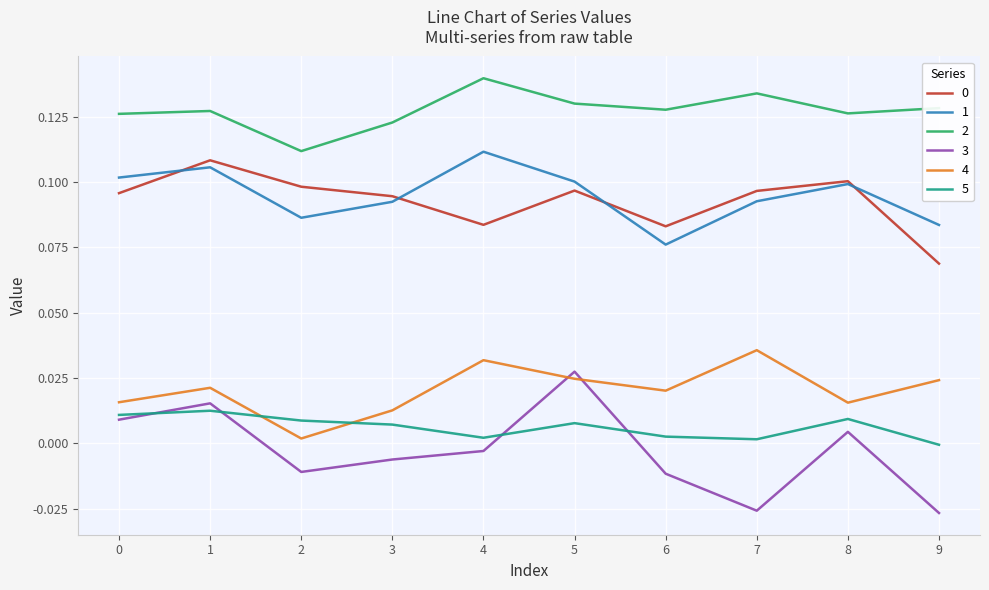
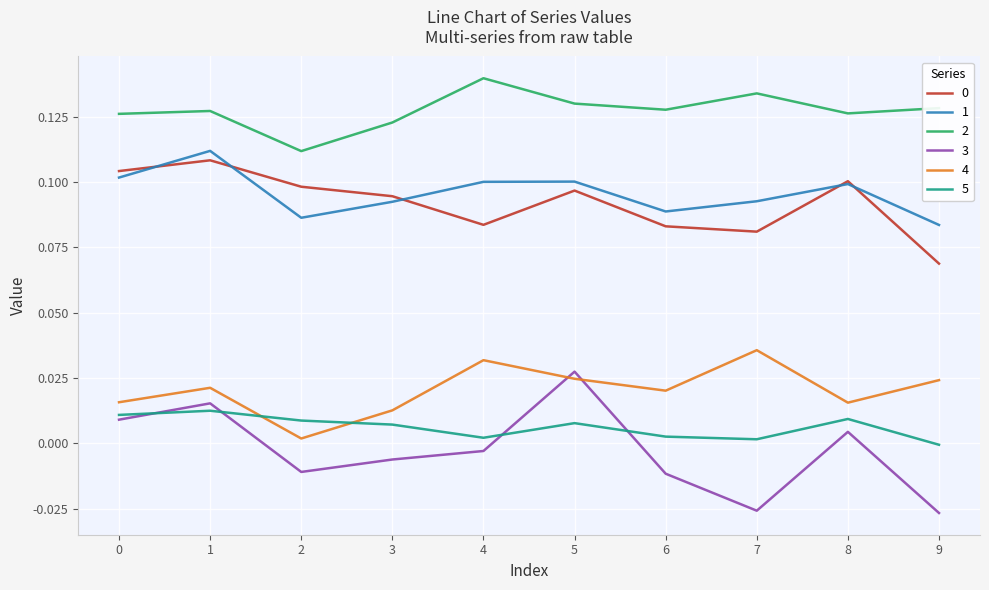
0, 0: 0.096 -> 0.104
1, 1: 0.106 -> 0.112
1, 4: 0.112 -> 0.100
1, 6: 0.076 -> 0.089
0, 7: 0.097 -> 0.081
